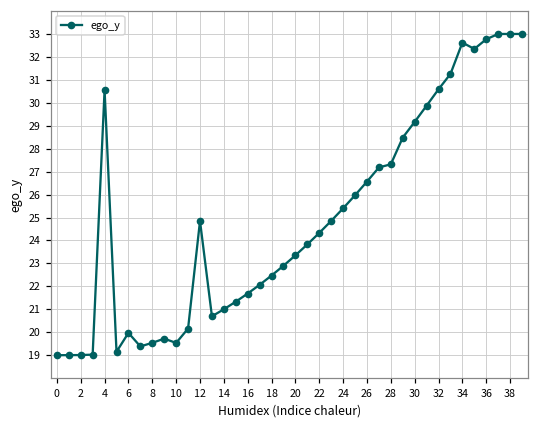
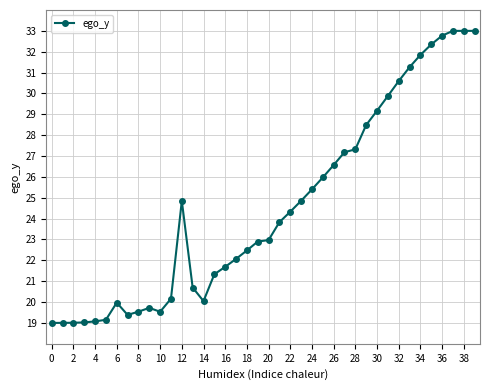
4: 30.6 -> 19.1
14: 21.0 -> 20.0
20: 23.4 -> 23.0
34: 32.6 -> 31.8
